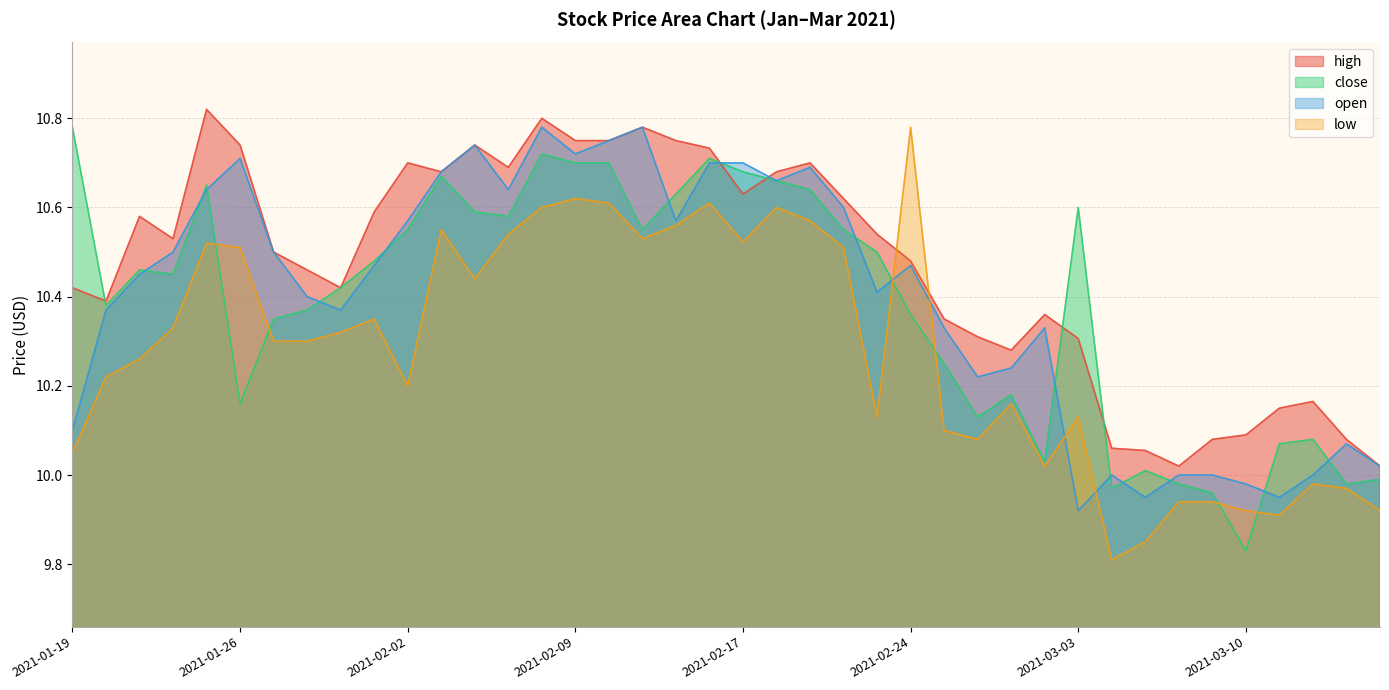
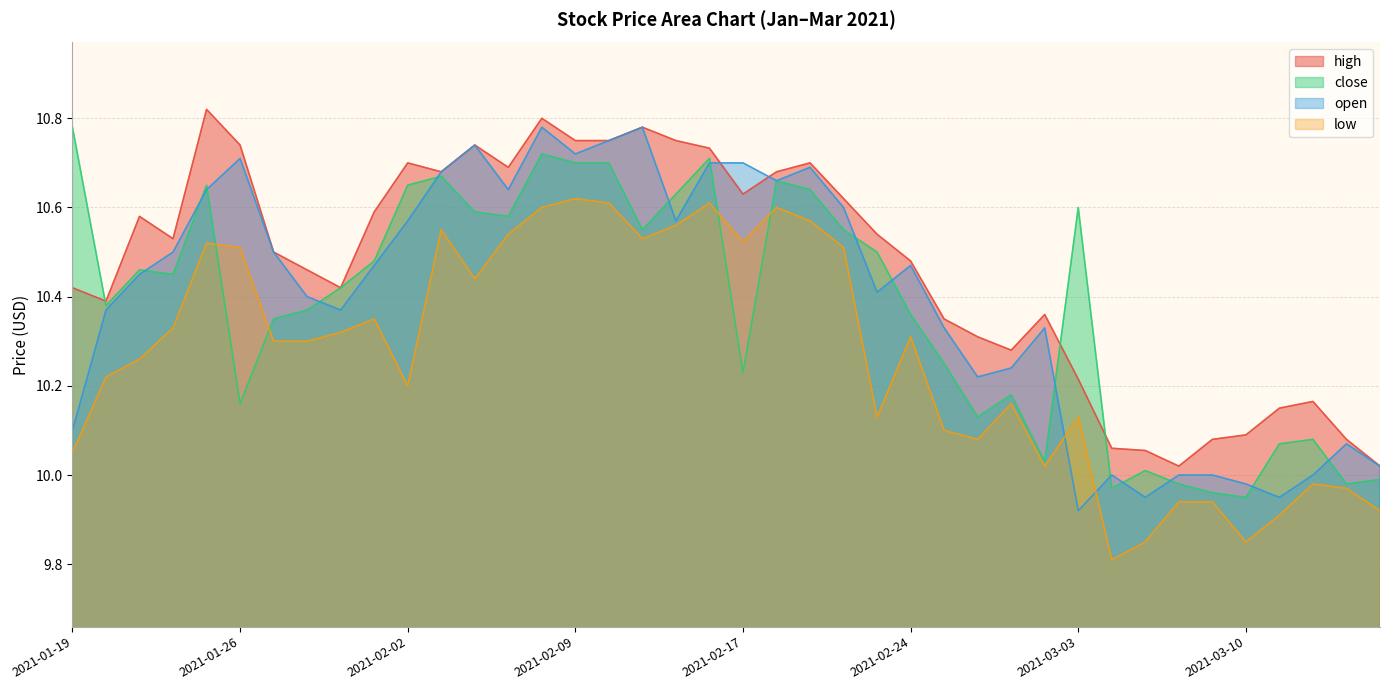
close, 2021-02-02: 10.55 -> 10.65
close, 2021-02-17: 10.68 -> 10.23
low, 2021-02-24: 10.78 -> 10.31
high, 2021-03-03: 10.31 -> 10.22
close, 2021-03-10: 9.83 -> 9.95
low, 2021-03-10: 9.92 -> 9.85
